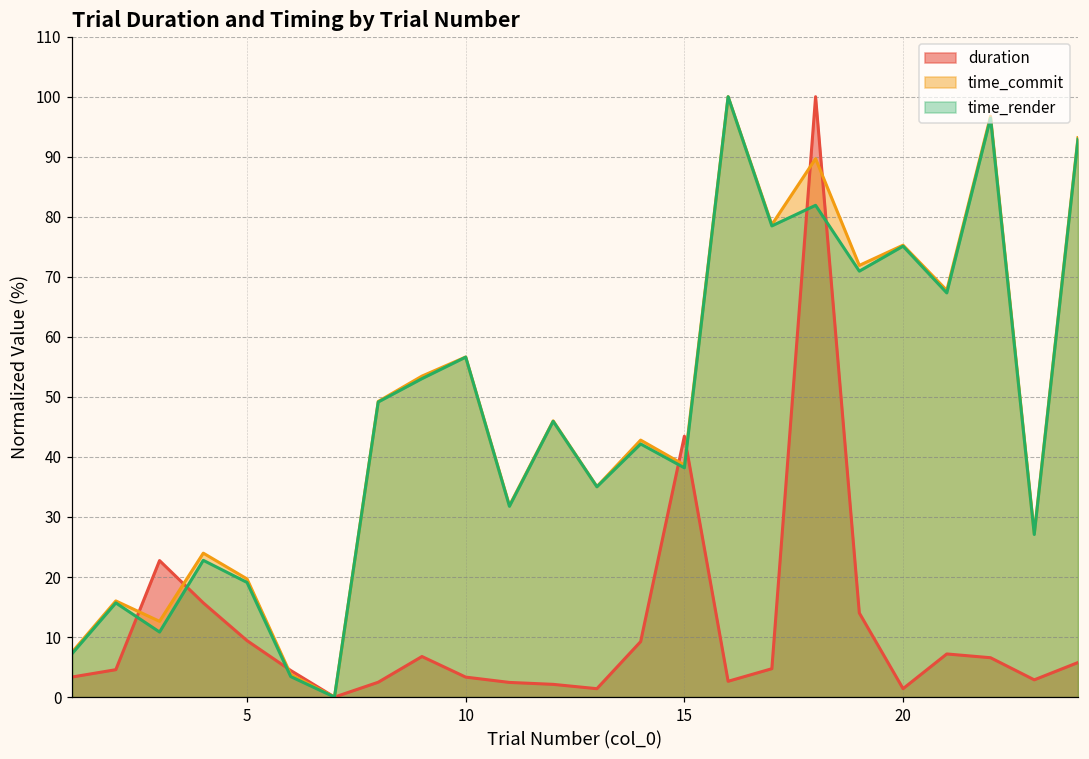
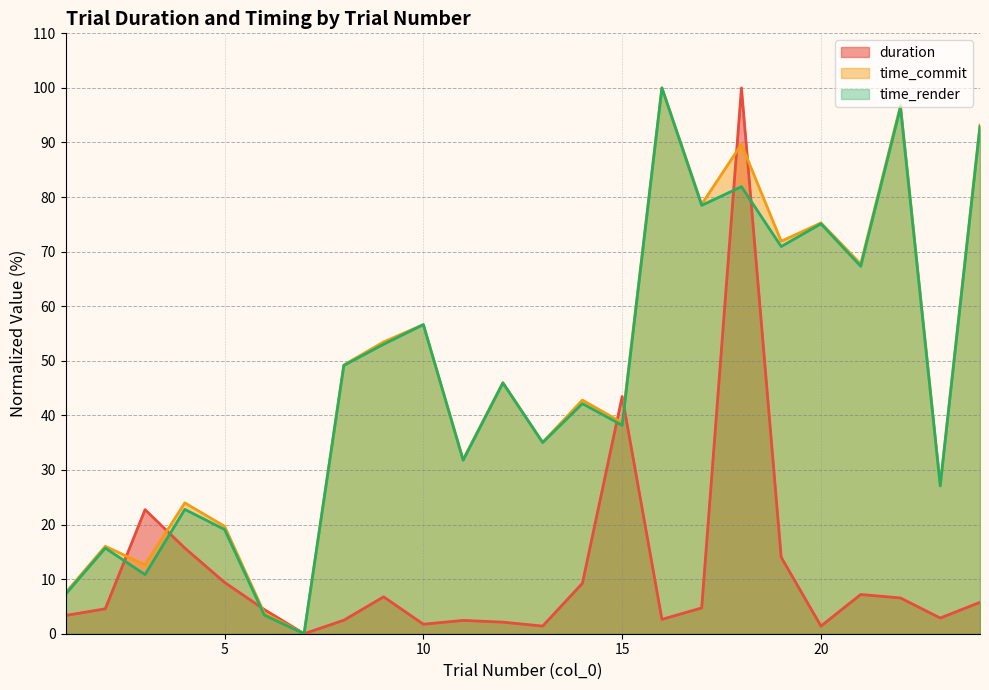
duration, 10: 3 -> 2
